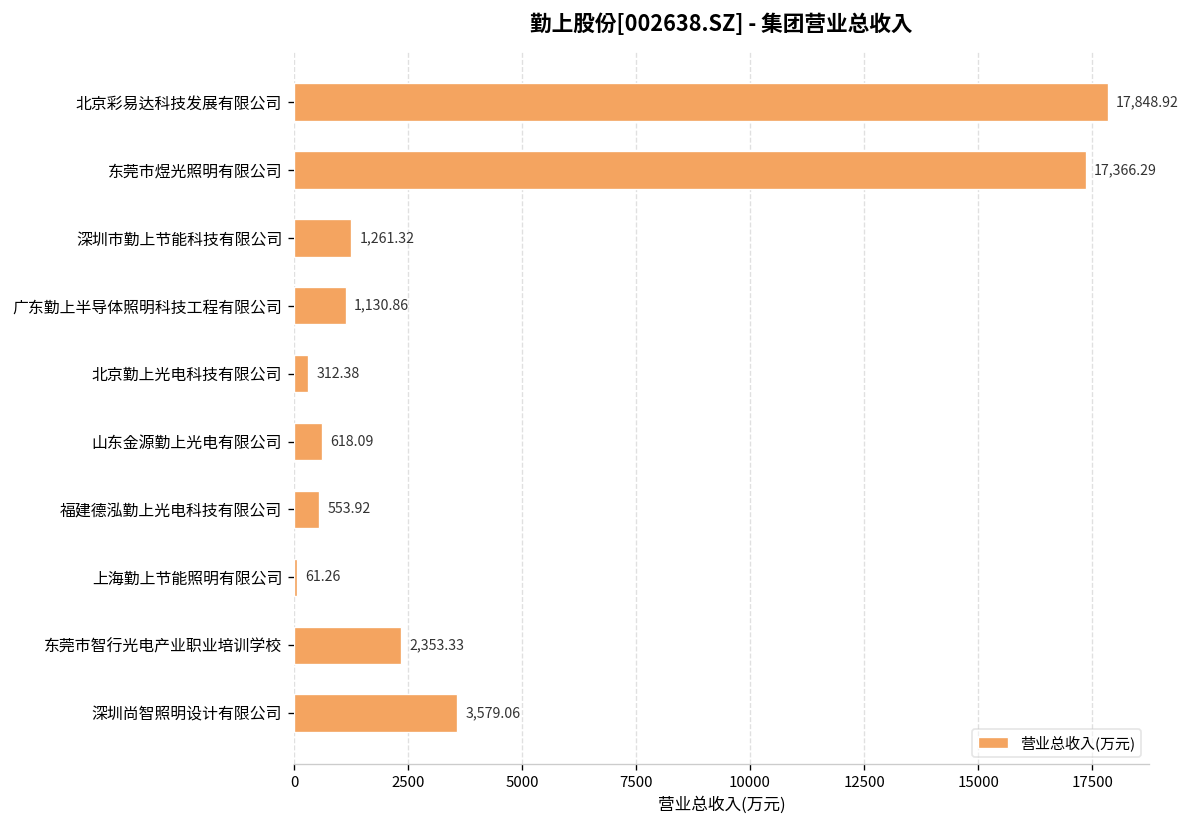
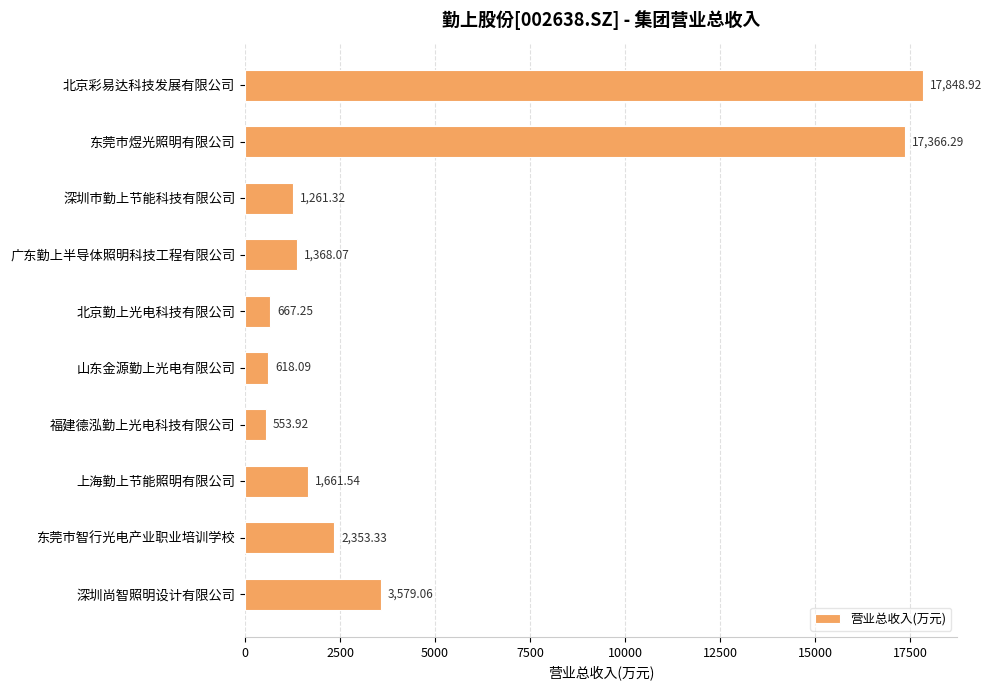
广东勤上半导体照明科技工程有限公司: 1,130.86 -> 1,368.07
北京勤上光电科技有限公司: 312.38 -> 667.25
上海勤上节能照明有限公司: 61.26 -> 1,661.54
